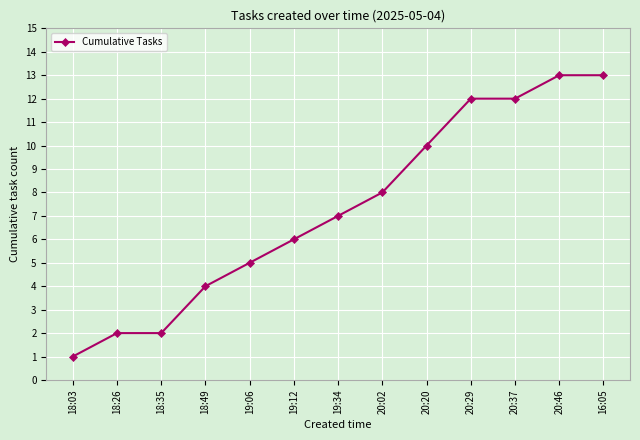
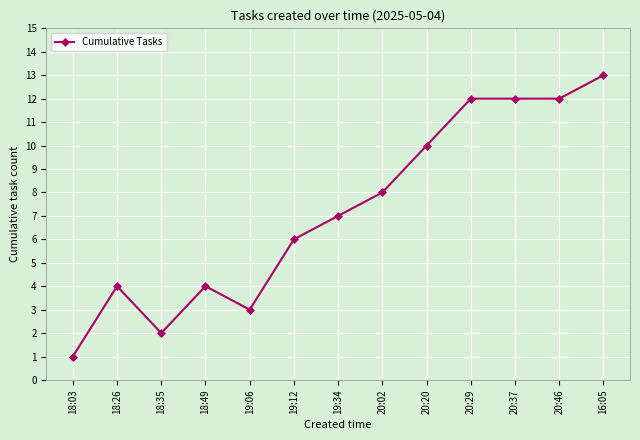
18:26: 2 -> 4
19:06: 5 -> 3
20:46: 13 -> 12
